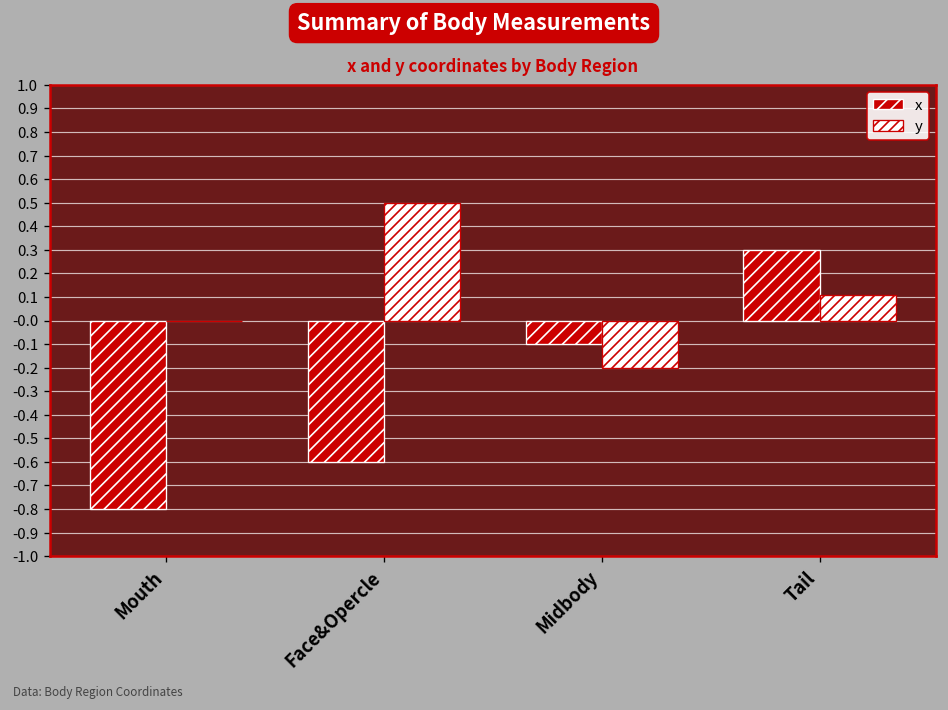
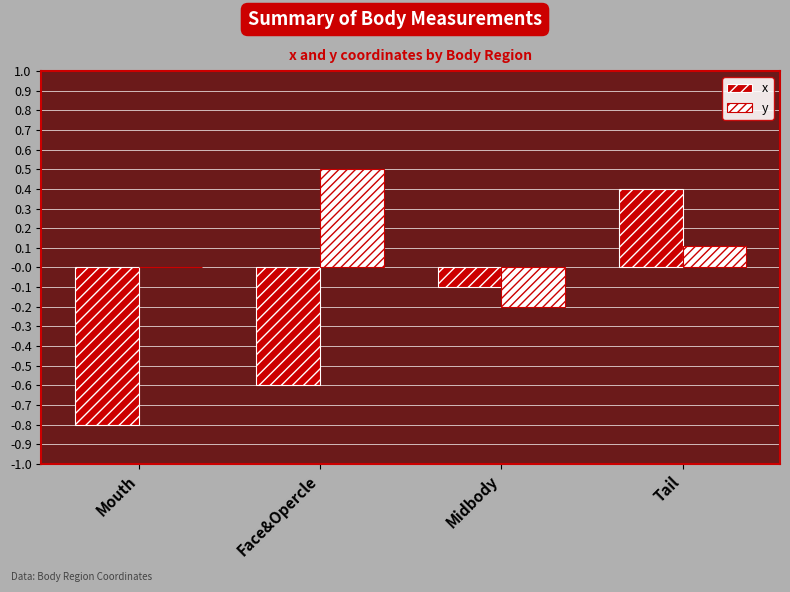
x, Tail: 0.3 -> 0.4
